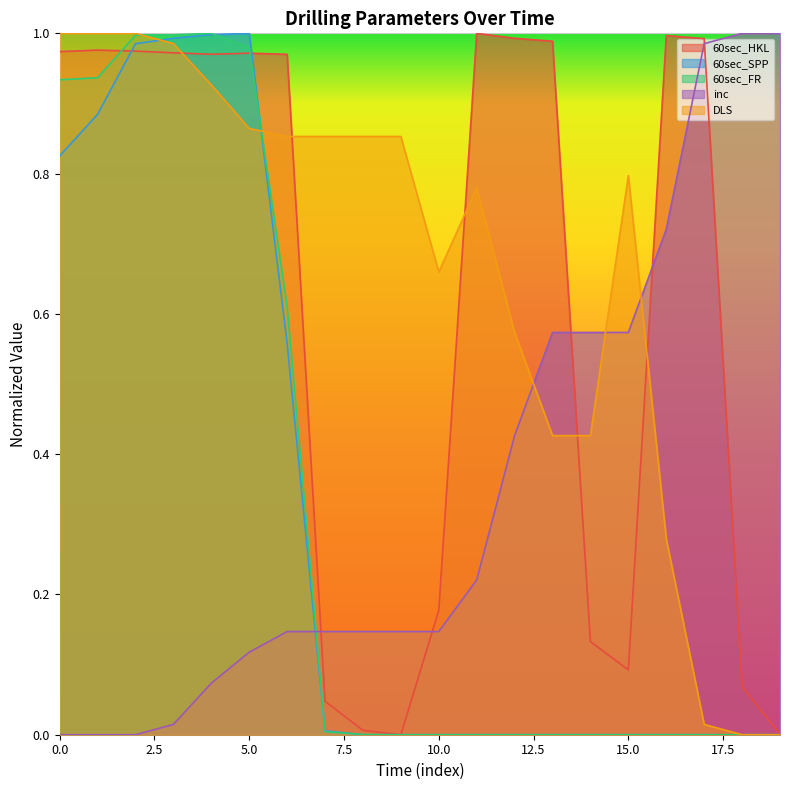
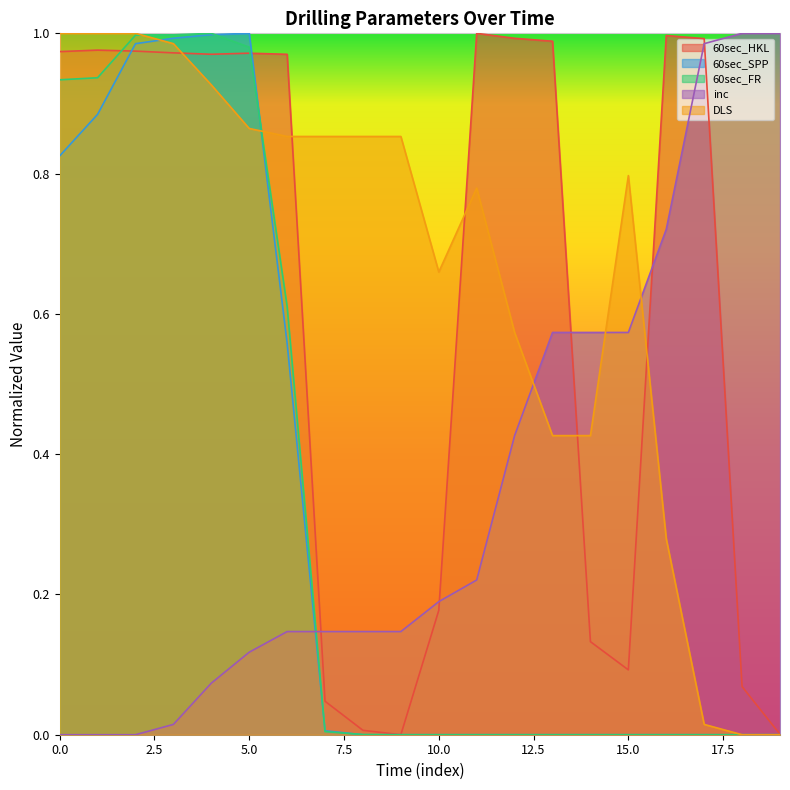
inc, 10.0: 0.15 -> 0.19
